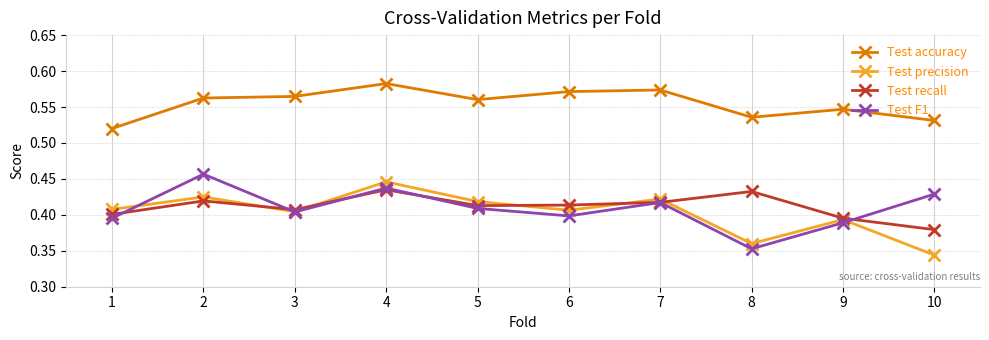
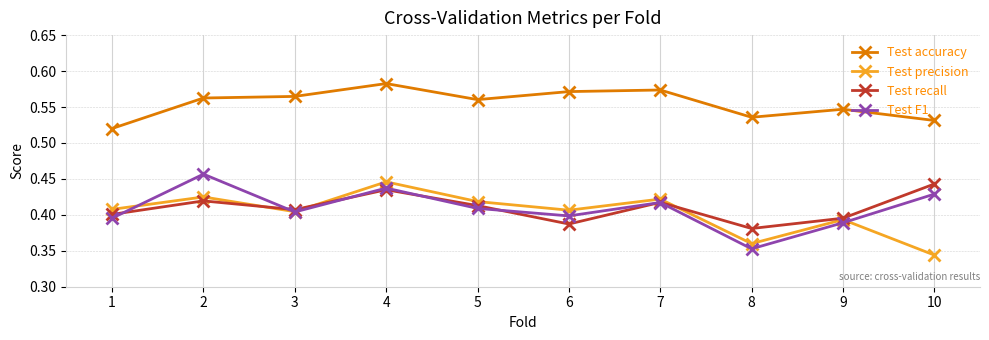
Test recall, 6: 0.41 -> 0.39
Test recall, 8: 0.43 -> 0.38
Test recall, 10: 0.38 -> 0.44
